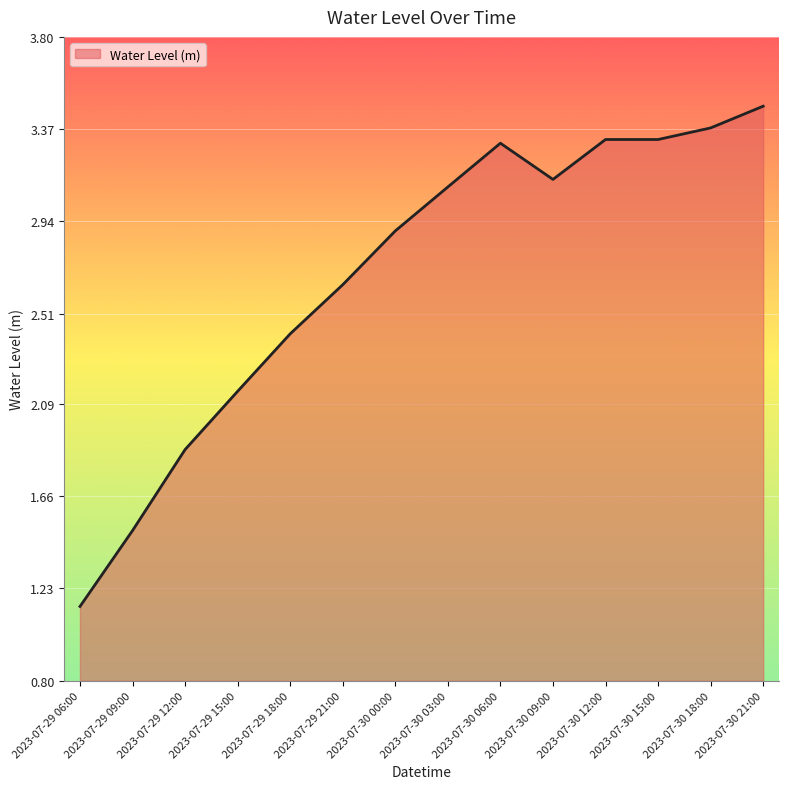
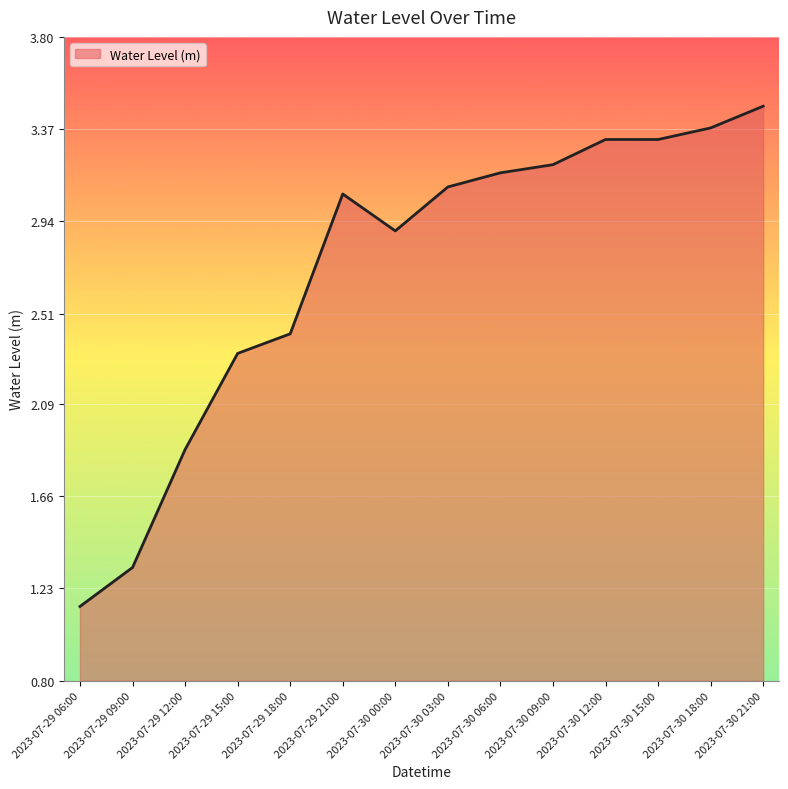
2023-07-29 09:00: 1.50 -> 1.33
2023-07-29 15:00: 2.15 -> 2.33
2023-07-29 21:00: 2.65 -> 3.07
2023-07-30 06:00: 3.30 -> 3.17
2023-07-30 09:00: 3.14 -> 3.20
